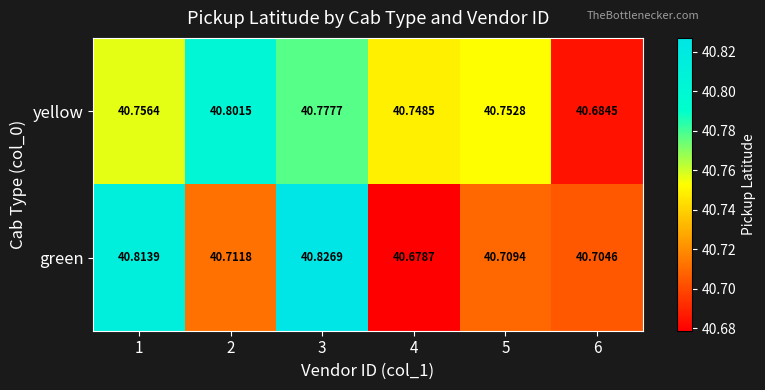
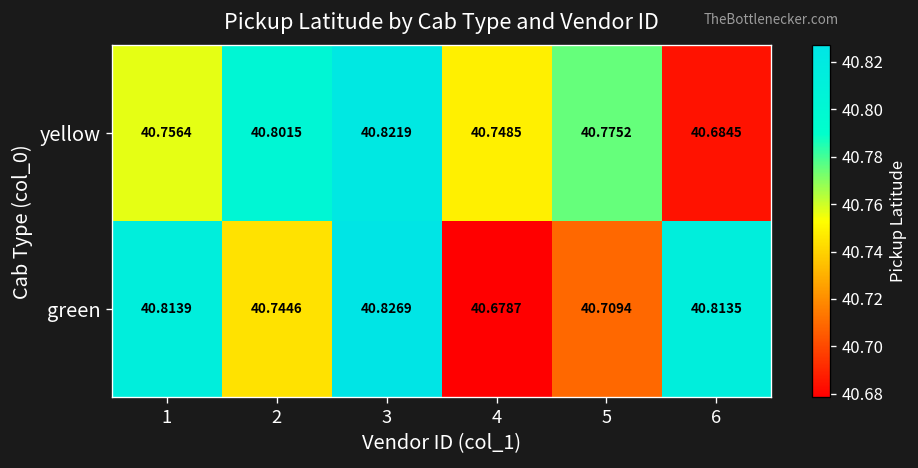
yellow, 3: 40.7777 -> 40.8219
yellow, 5: 40.7528 -> 40.7752
green, 2: 40.7118 -> 40.7446
green, 6: 40.7046 -> 40.8135
